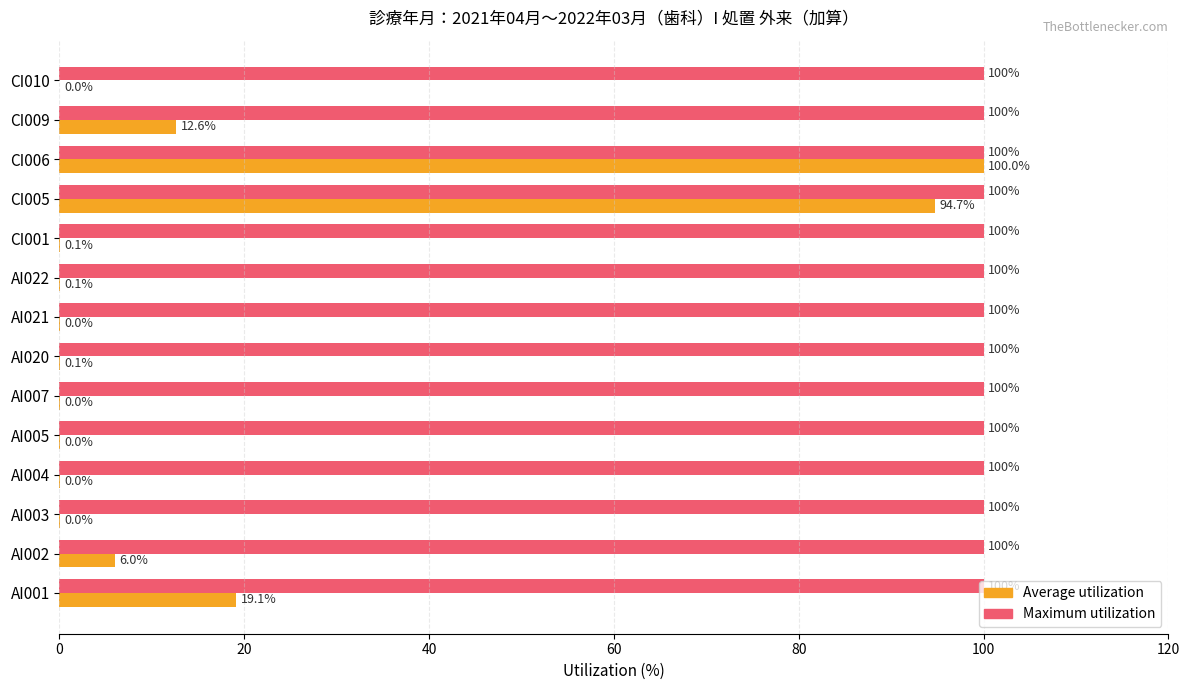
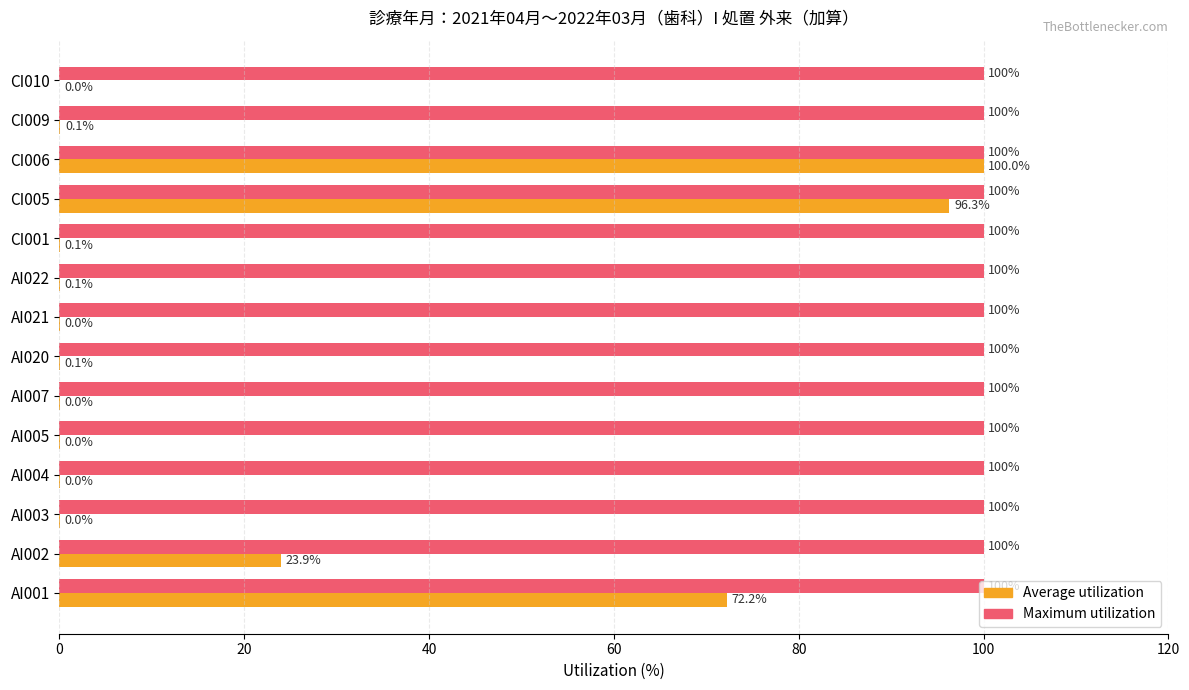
Average utilization, CI009: 12.6% -> 0.1%
Average utilization, CI005: 94.7% -> 96.3%
Average utilization, AI002: 6.0% -> 23.9%
Average utilization, AI001: 19.1% -> 72.2%
